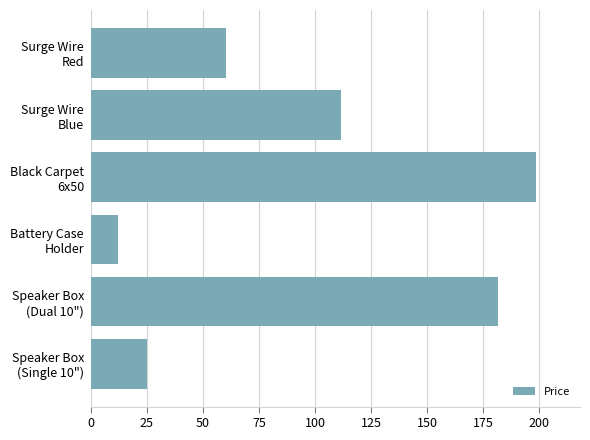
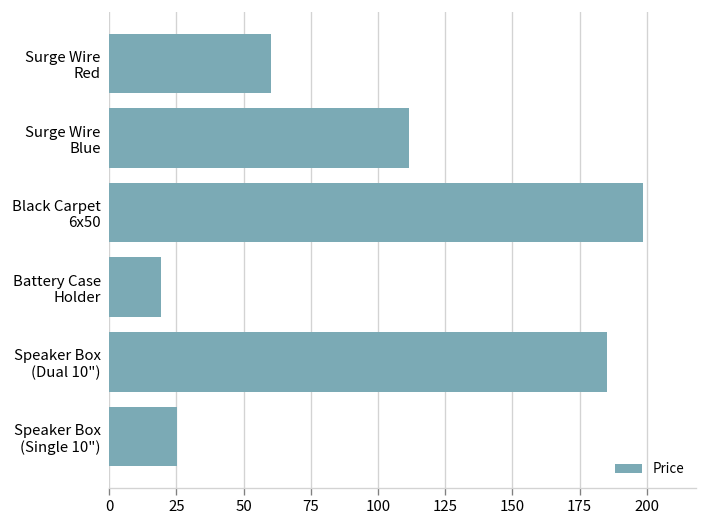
Battery Case Holder: 12 -> 19
Speaker Box (Dual 10"): 182 -> 185
